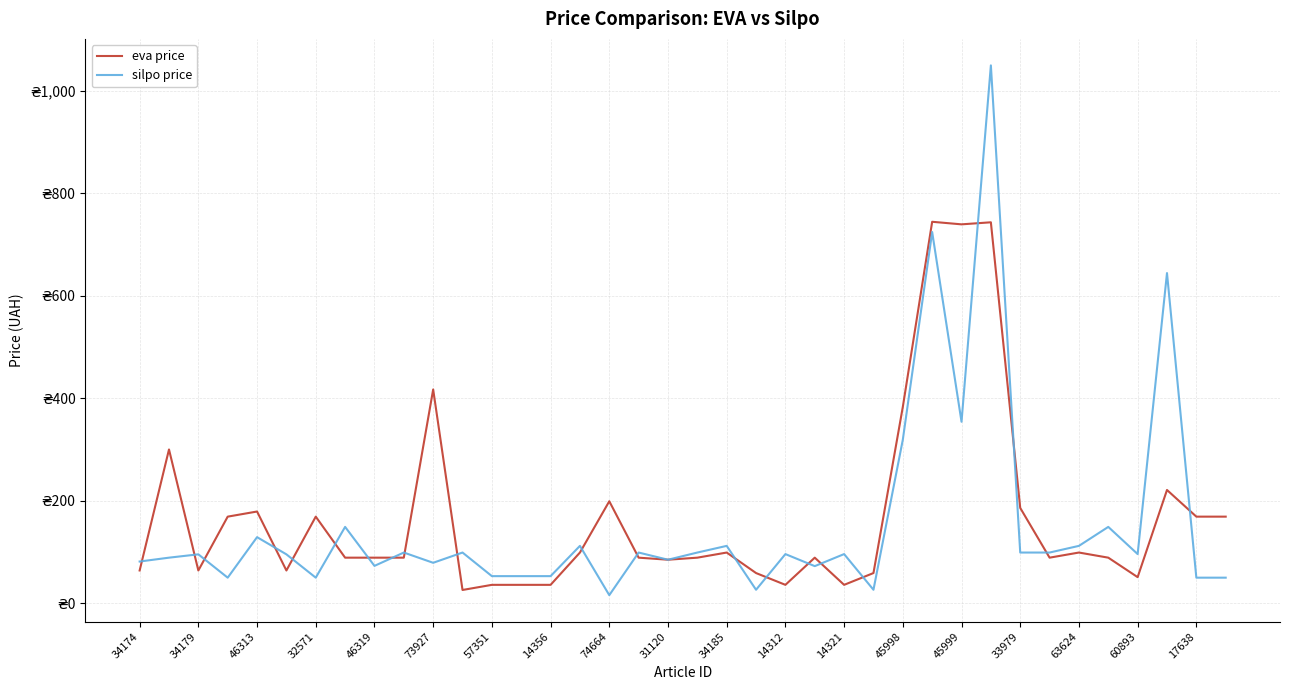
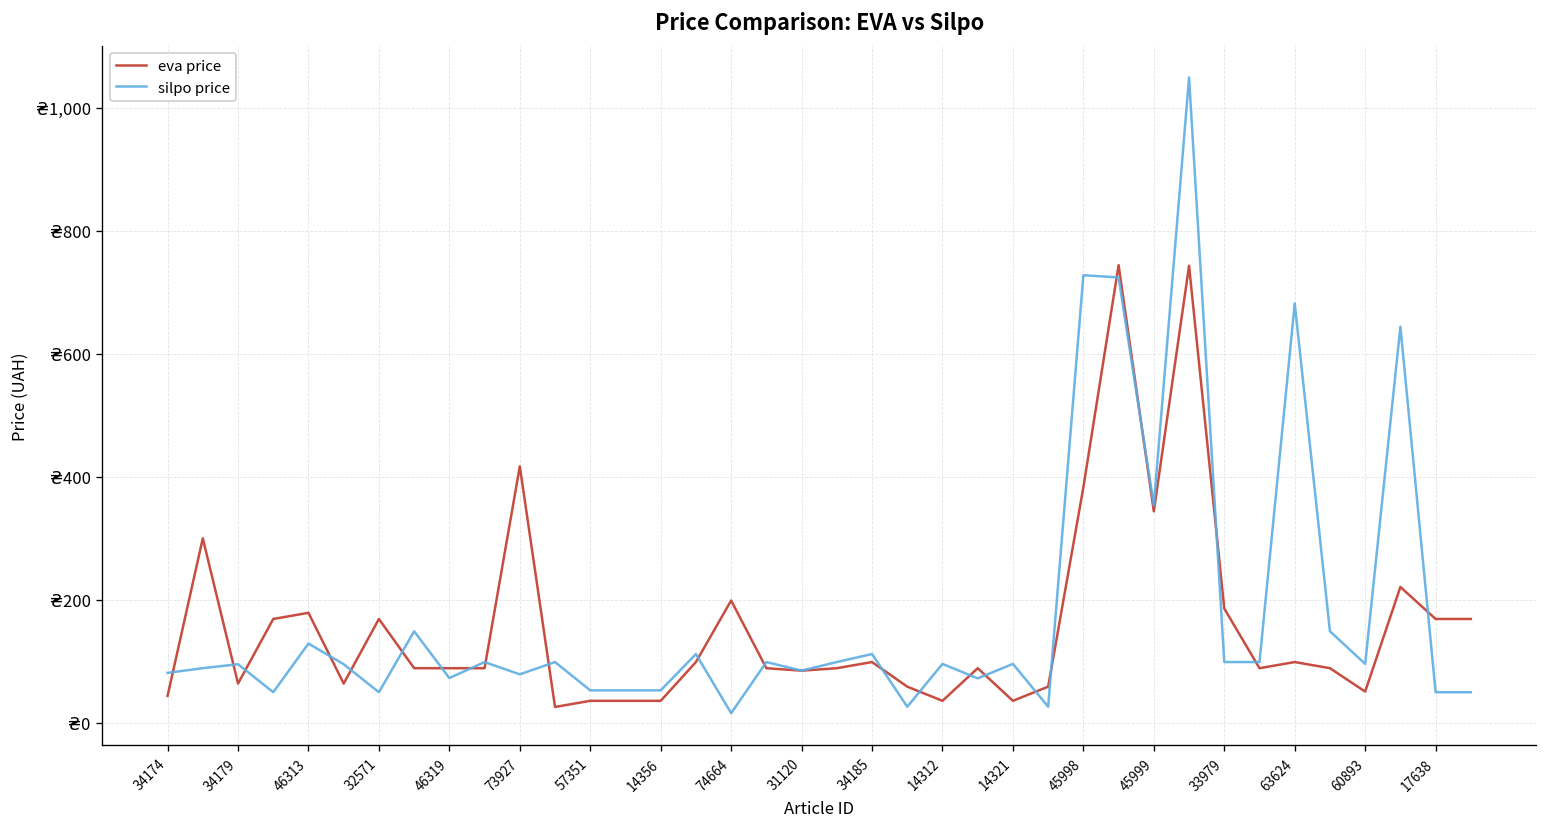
eva price, 34174: ₴60 -> ₴40
silpo price, 45998: ₴320 -> ₴730
eva price, 45999: ₴740 -> ₴340
silpo price, 63624: ₴110 -> ₴680
